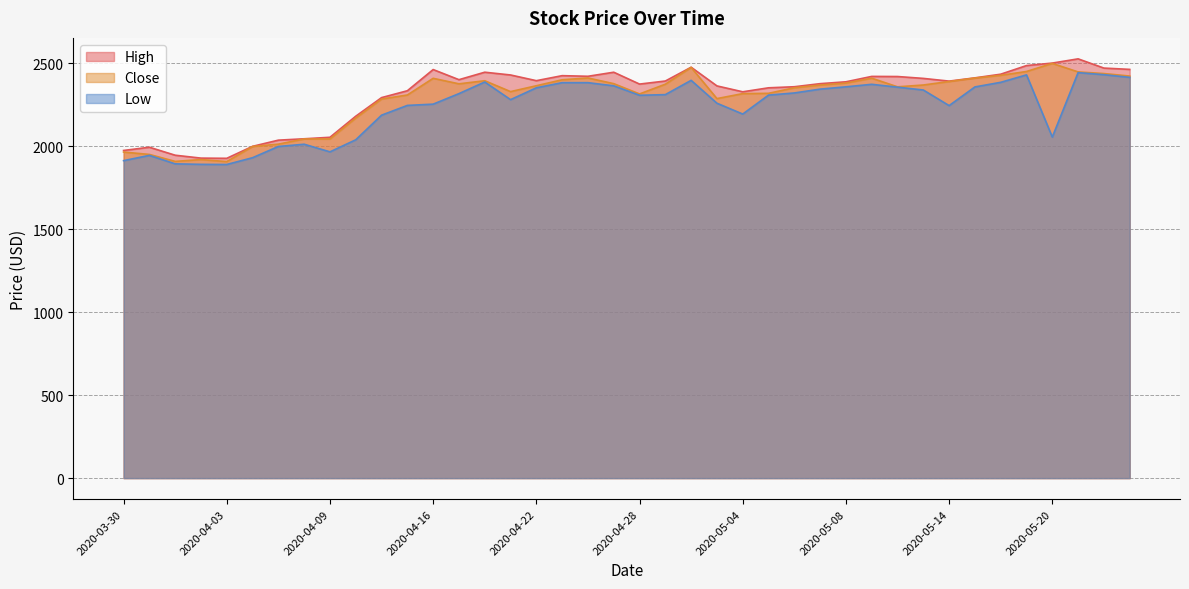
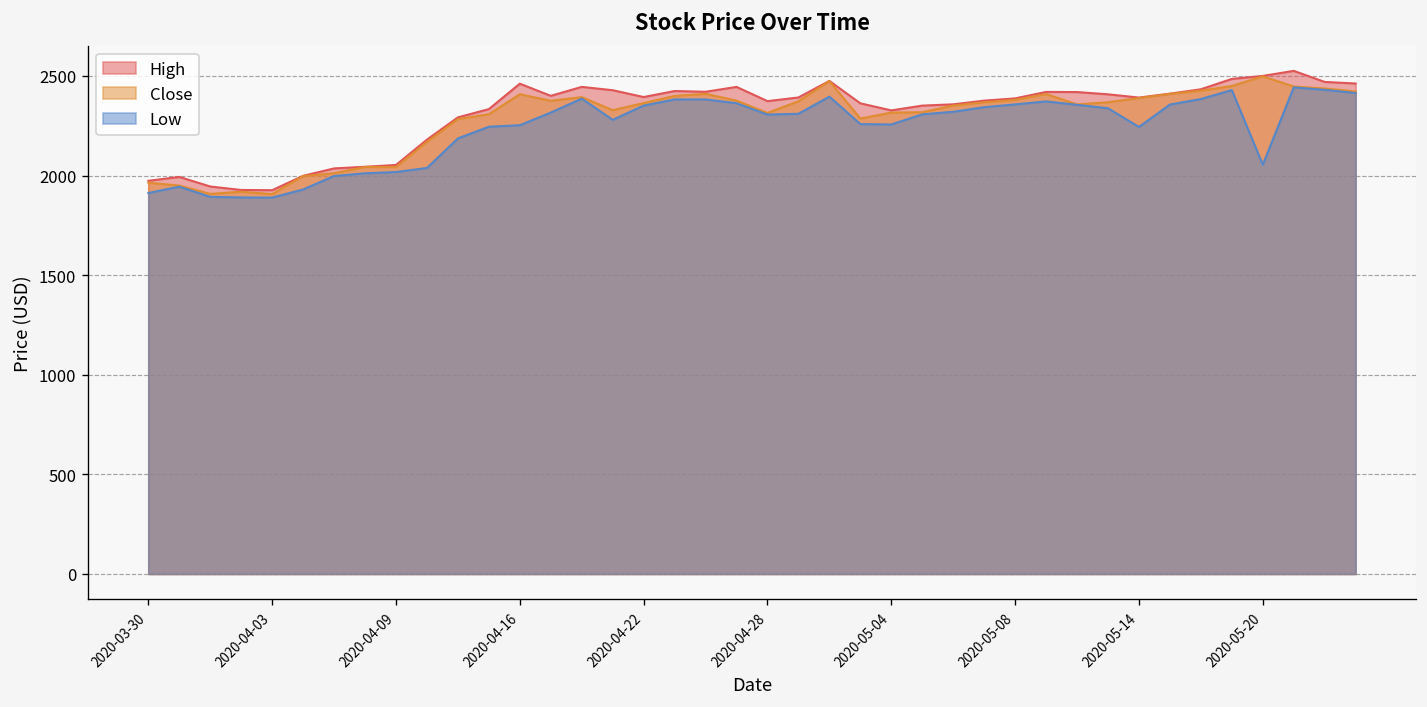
Low, 2020-04-09: 1970 -> 2020
Low, 2020-05-04: 2190 -> 2260
